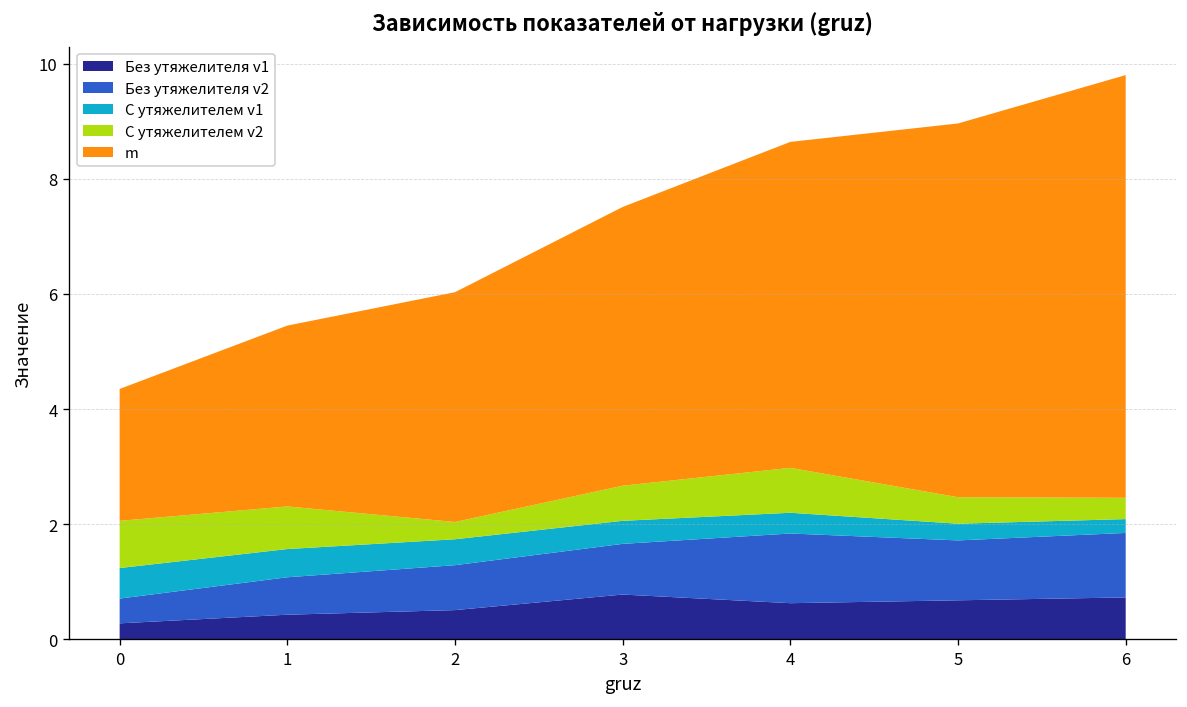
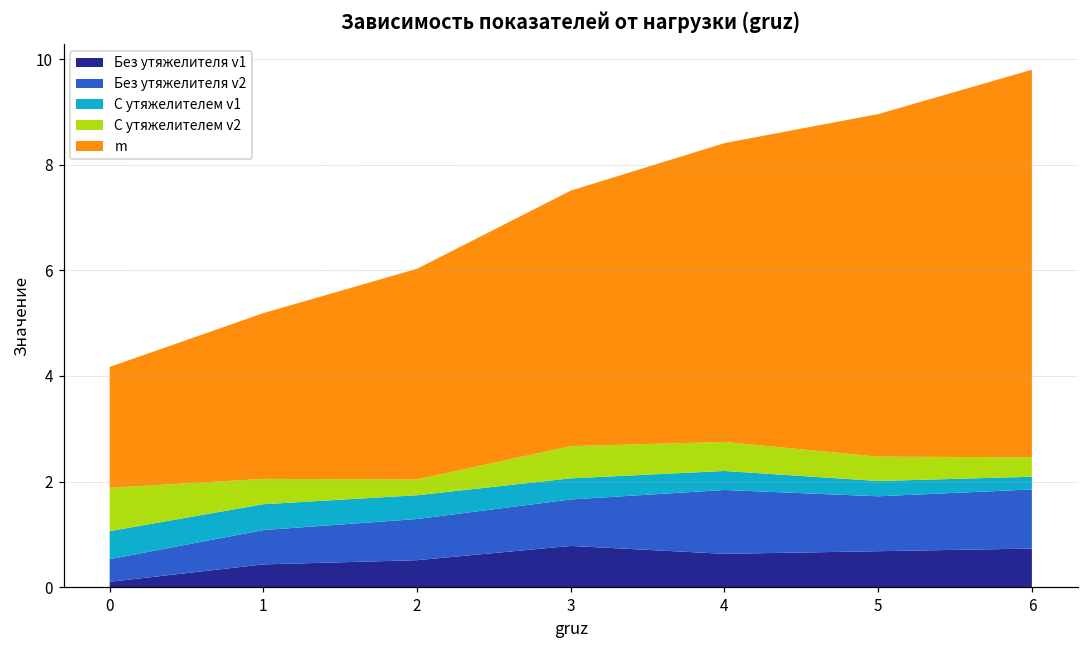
Без утяжелителя v1, 0: 0.3 -> 0.1
С утяжелителем v2, 1: 0.7 -> 0.5
С утяжелителем v2, 4: 0.8 -> 0.6
